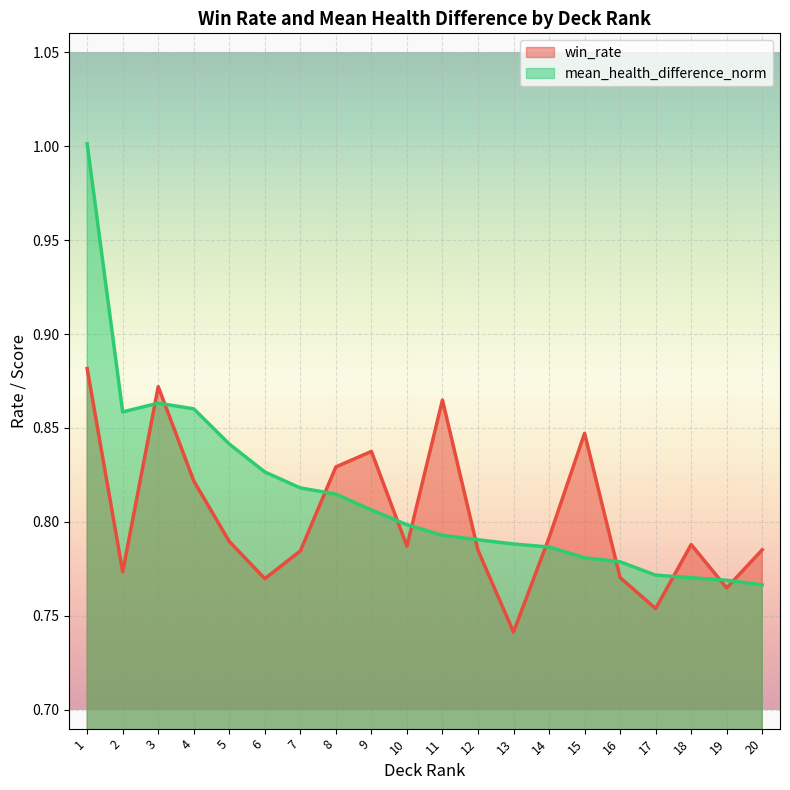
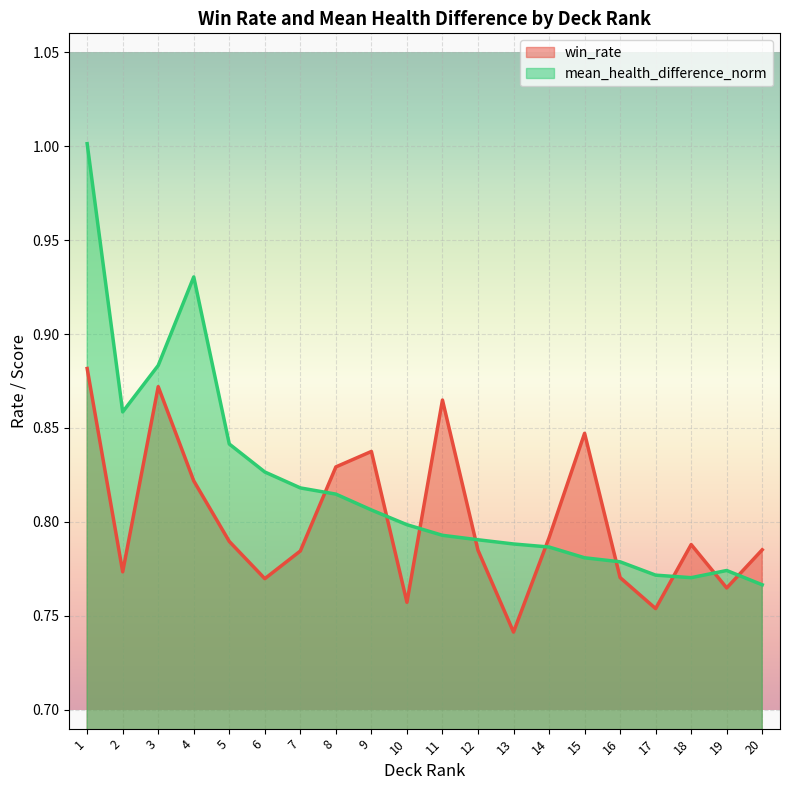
mean_health_difference_norm, 3: 0.863 -> 0.883
mean_health_difference_norm, 4: 0.860 -> 0.930
win_rate, 10: 0.787 -> 0.757
mean_health_difference_norm, 19: 0.769 -> 0.774
